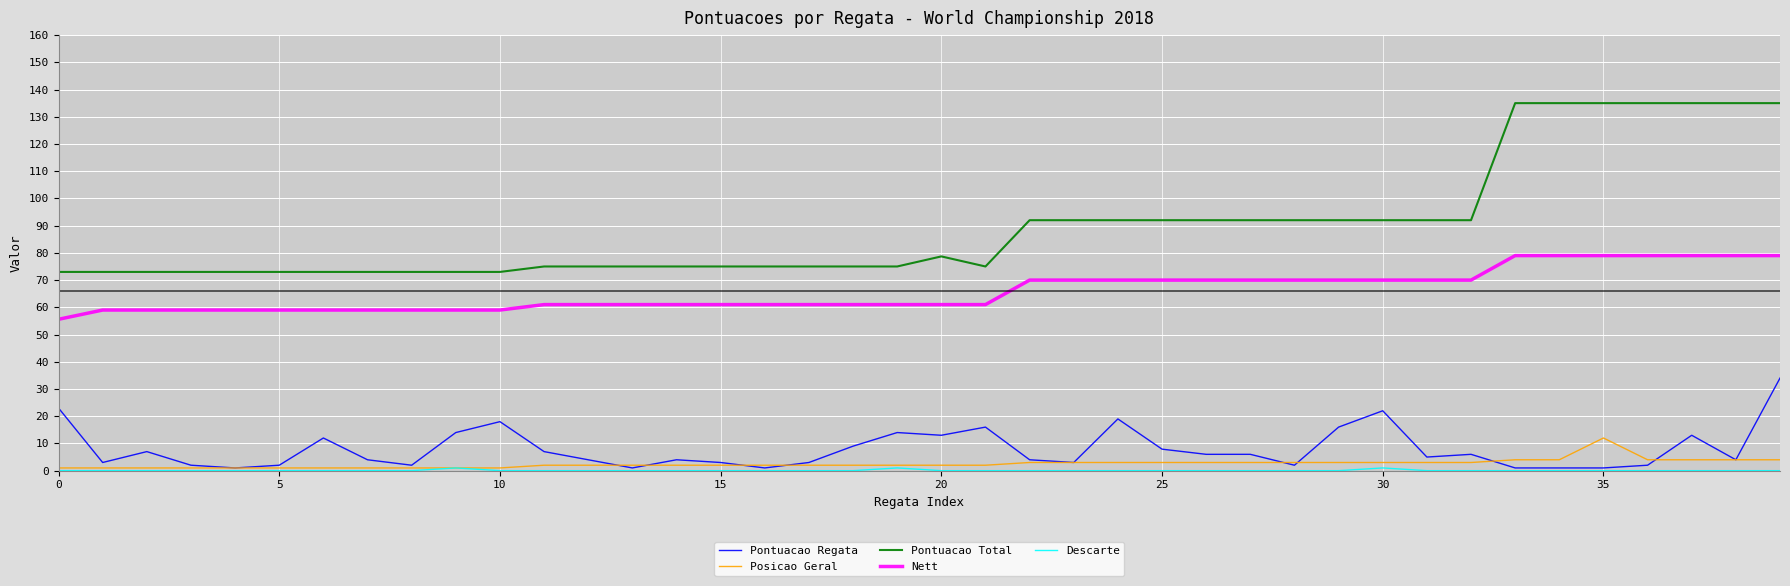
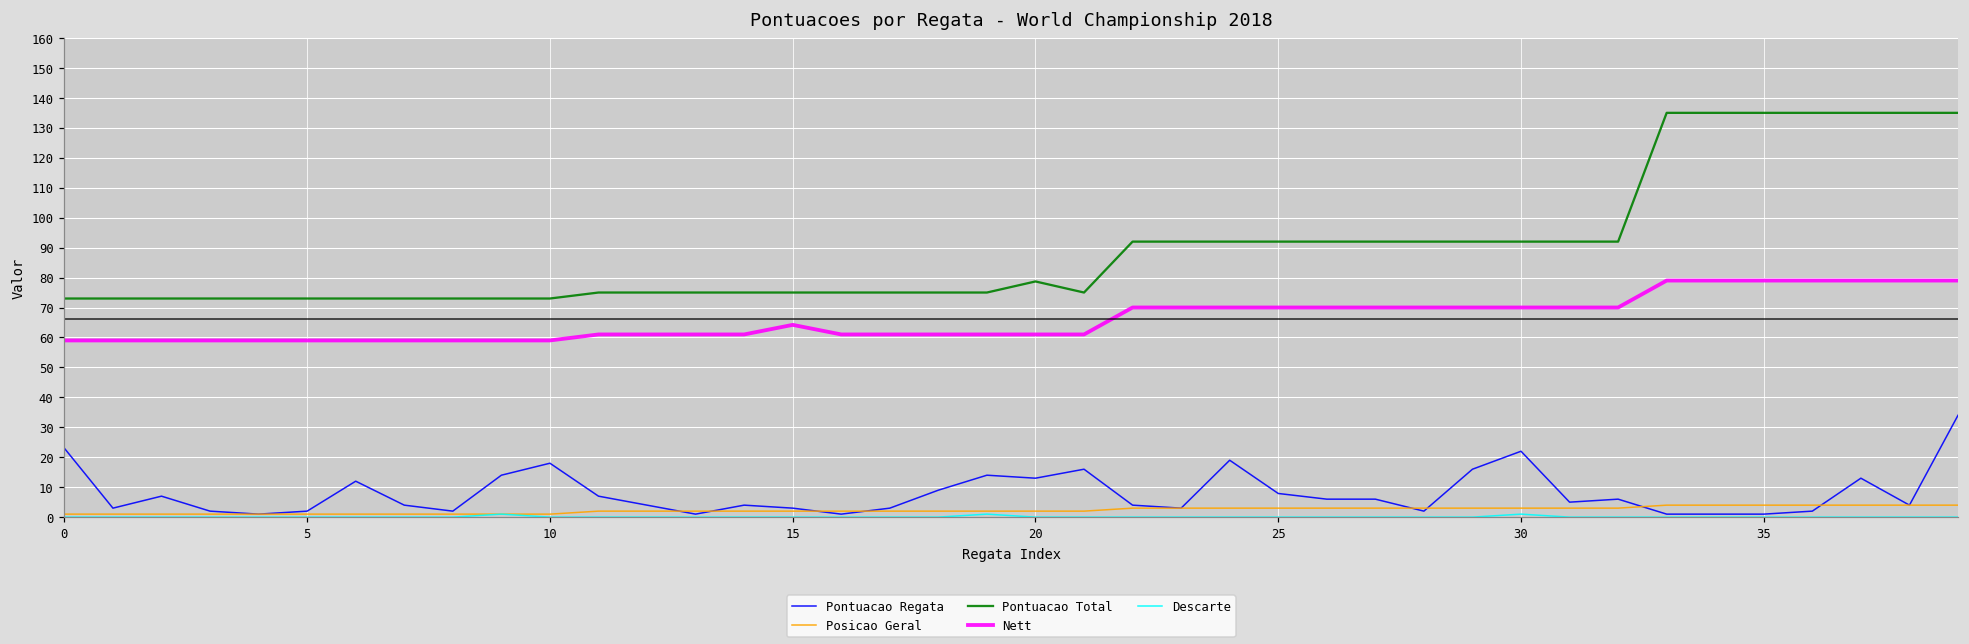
Nett, 0: 56 -> 59
Nett, 15: 61 -> 64
Posicao Geral, 35: 12 -> 4
